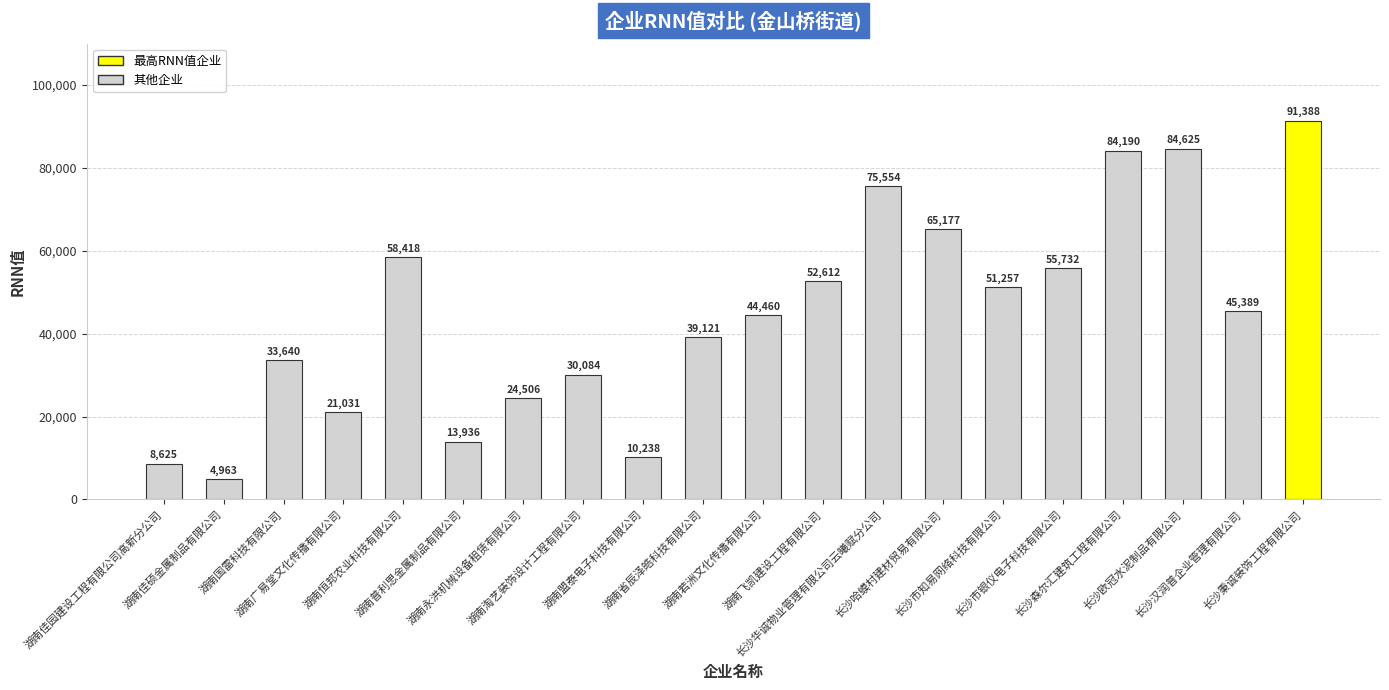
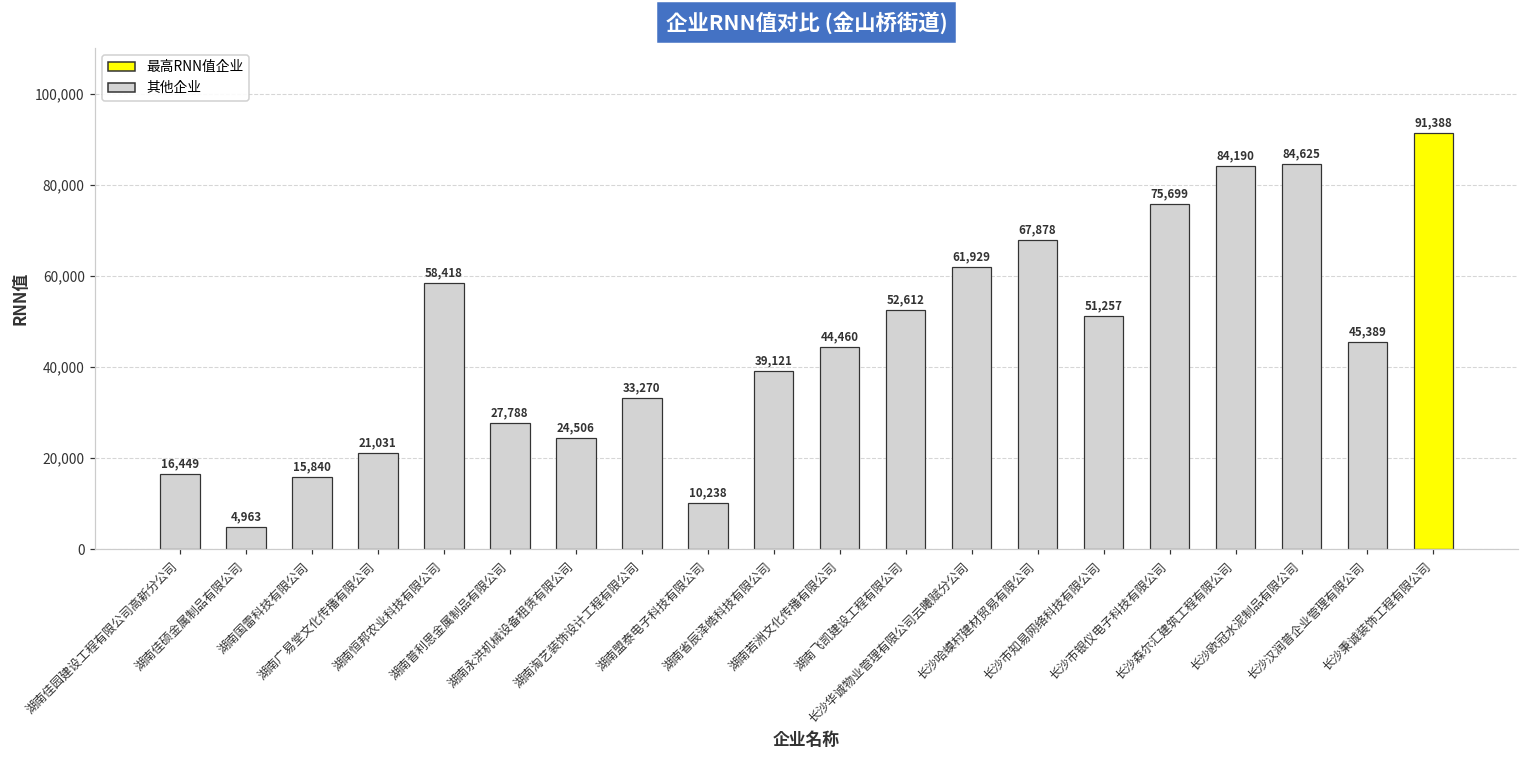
湖南佳园建设工程有限公司高新分公司: 8,625 -> 16,449
湖南国雷科技有限公司: 33,640 -> 15,840
湖南普利思金属制品有限公司: 13,936 -> 27,788
湖南淘艺装饰设计工程有限公司: 30,084 -> 33,270
长沙华诚物业管理有限公司云曦赋分公司: 75,554 -> 61,929
长沙哈蟆村建材贸易有限公司: 65,177 -> 67,878
长沙市银仪电子科技有限公司: 55,732 -> 75,699
